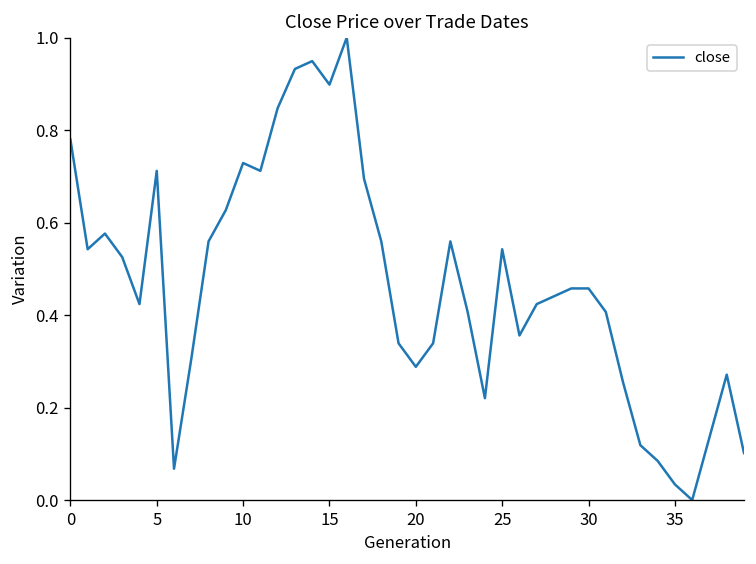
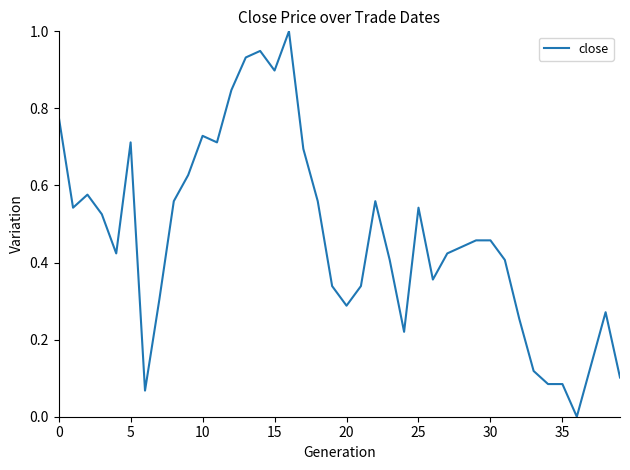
35: 0.03 -> 0.08
